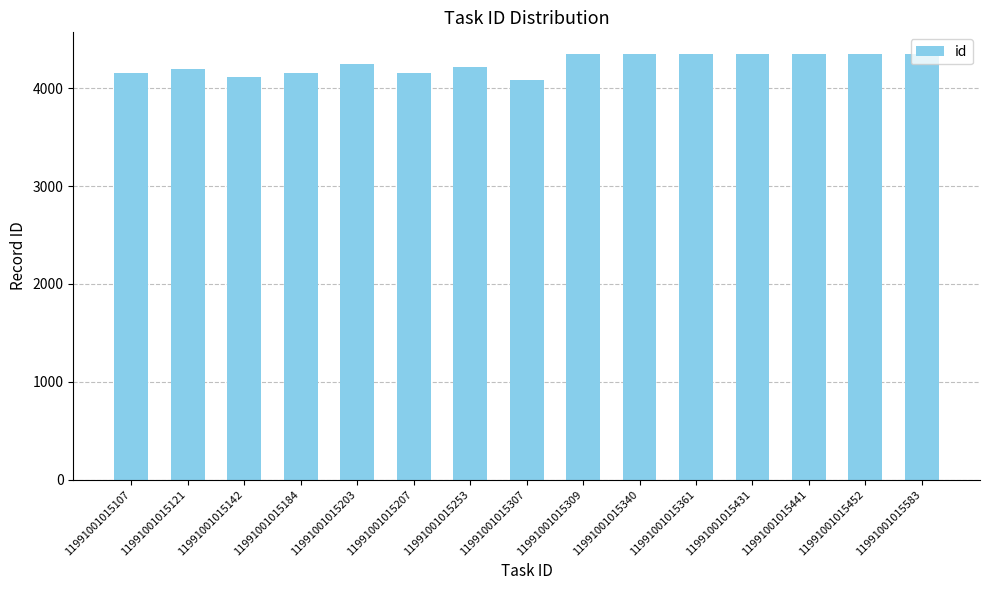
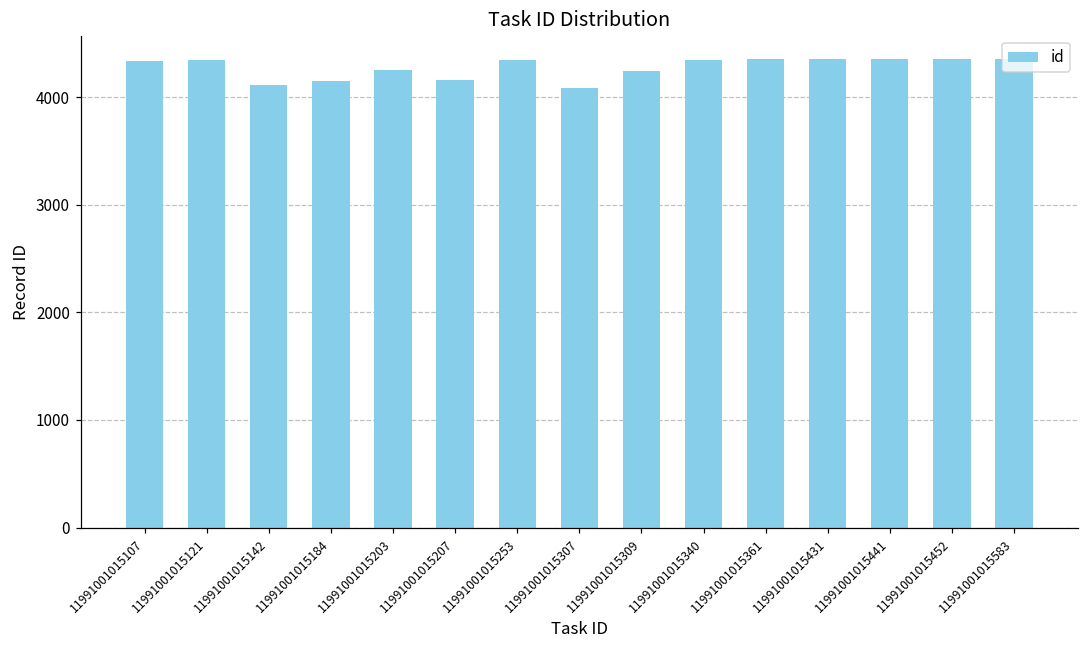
11991001015107: 4200 -> 4300
11991001015121: 4200 -> 4300
11991001015253: 4200 -> 4300
11991001015309: 4300 -> 4200
